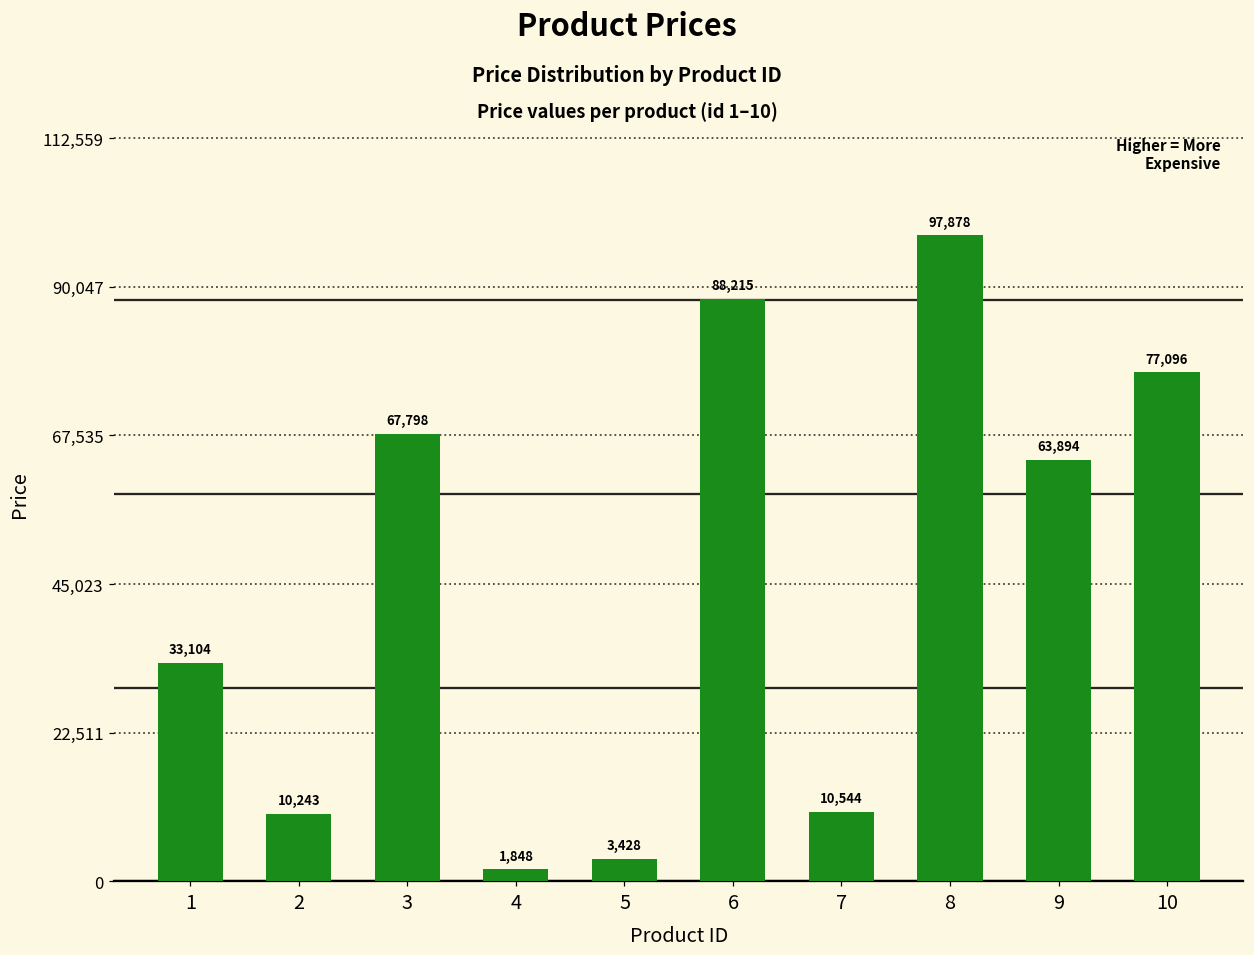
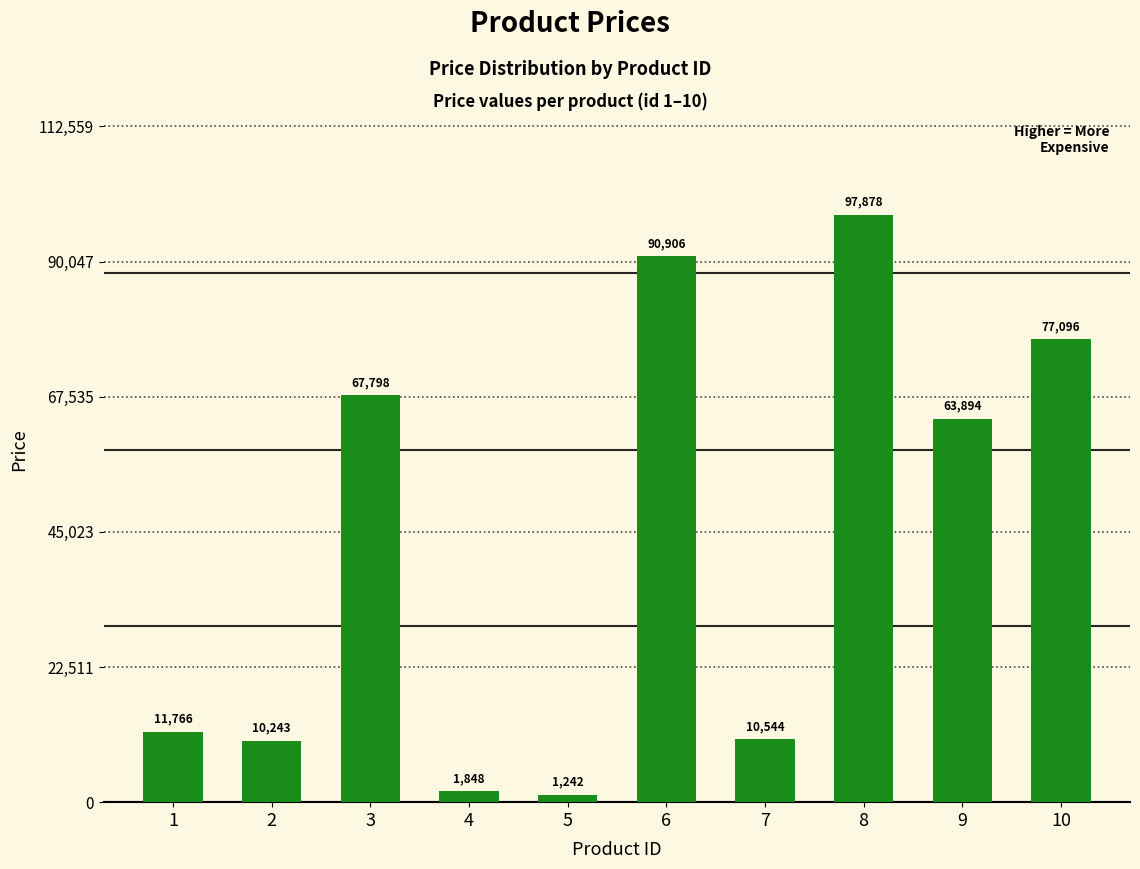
1: 33,104 -> 11,766
5: 3,428 -> 1,242
6: 88,215 -> 90,906
